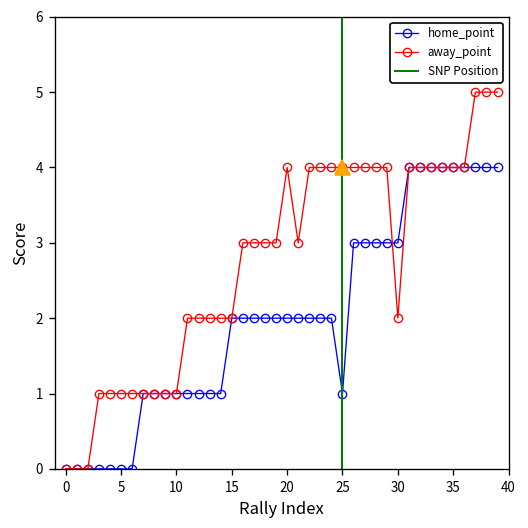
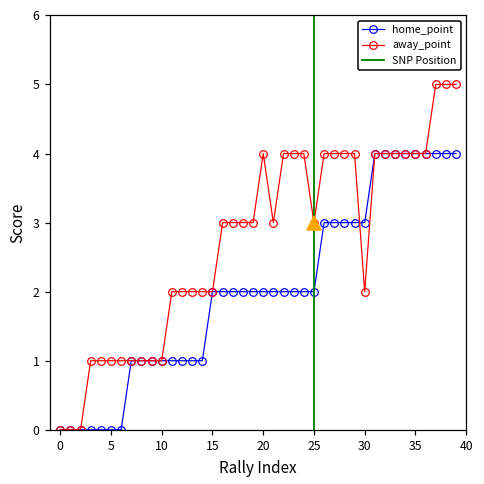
home_point, 25: 1 -> 2
away_point, 25: 4 -> 3
